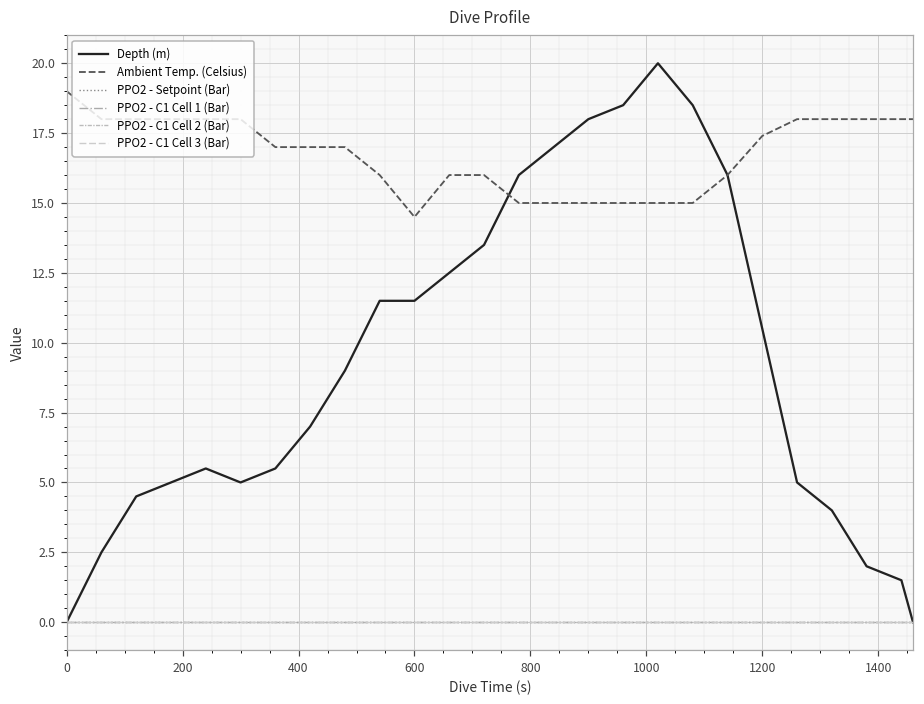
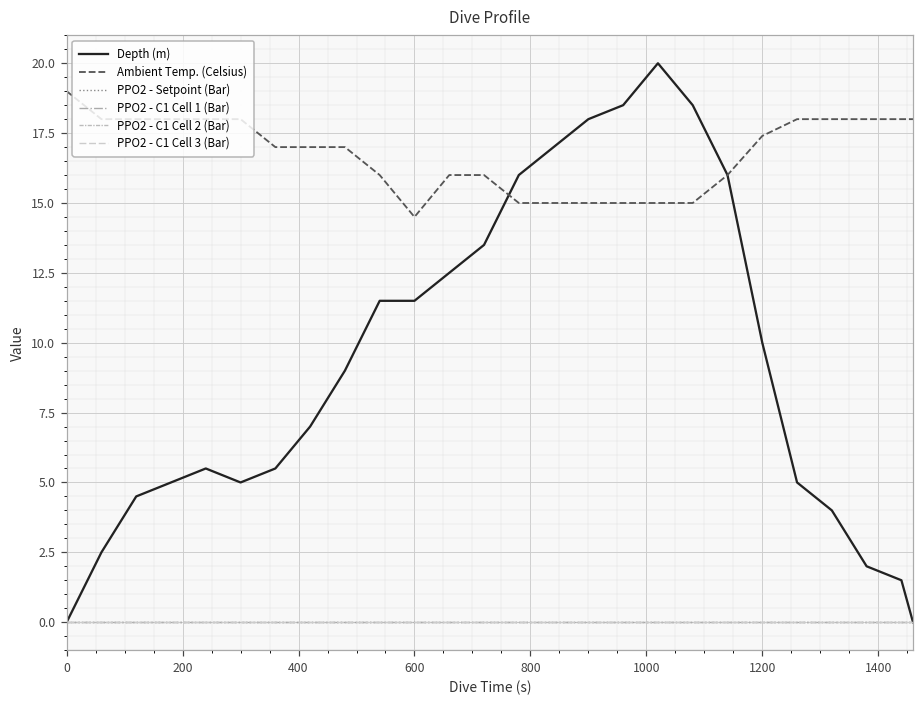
Depth (m), 1200: 10.5 -> 10.0
